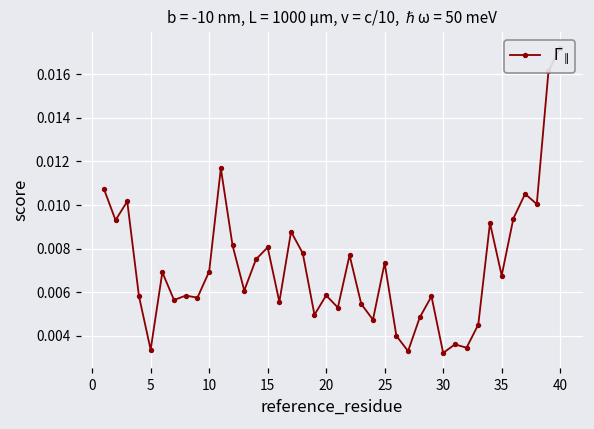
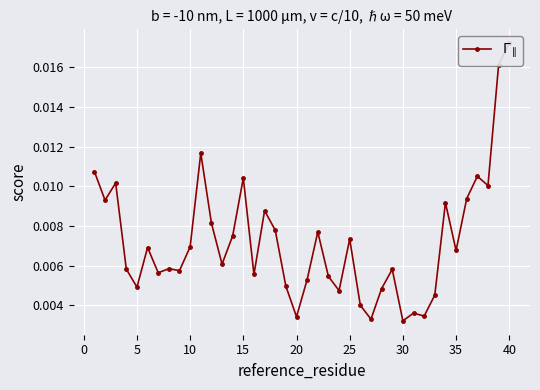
5: 0.0034 -> 0.0049
15: 0.0081 -> 0.0104
20: 0.0059 -> 0.0034
